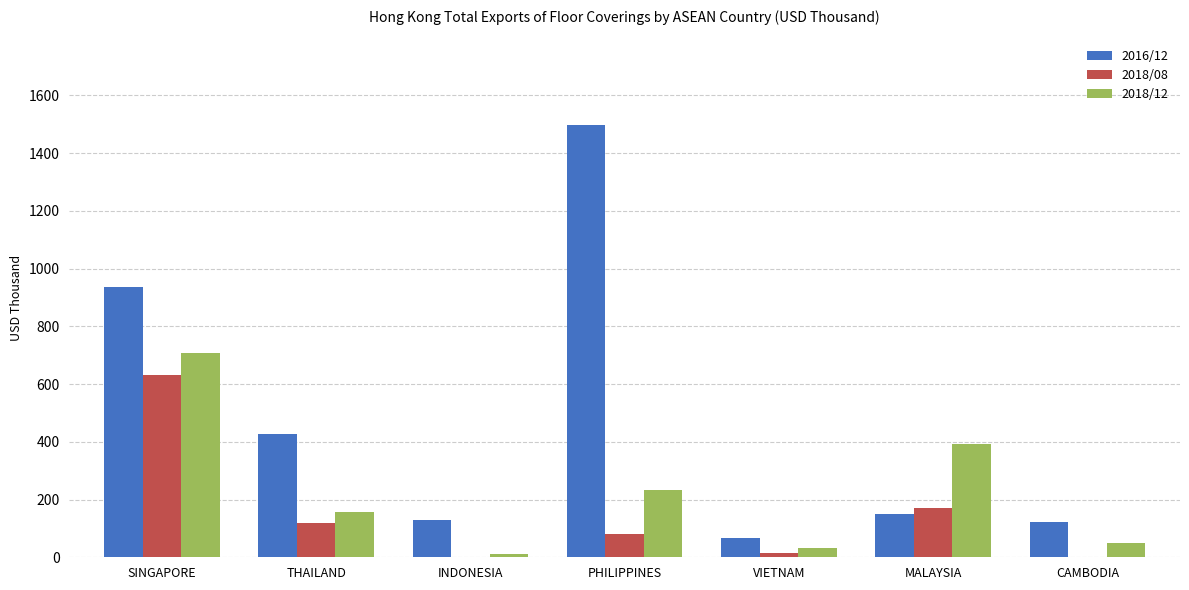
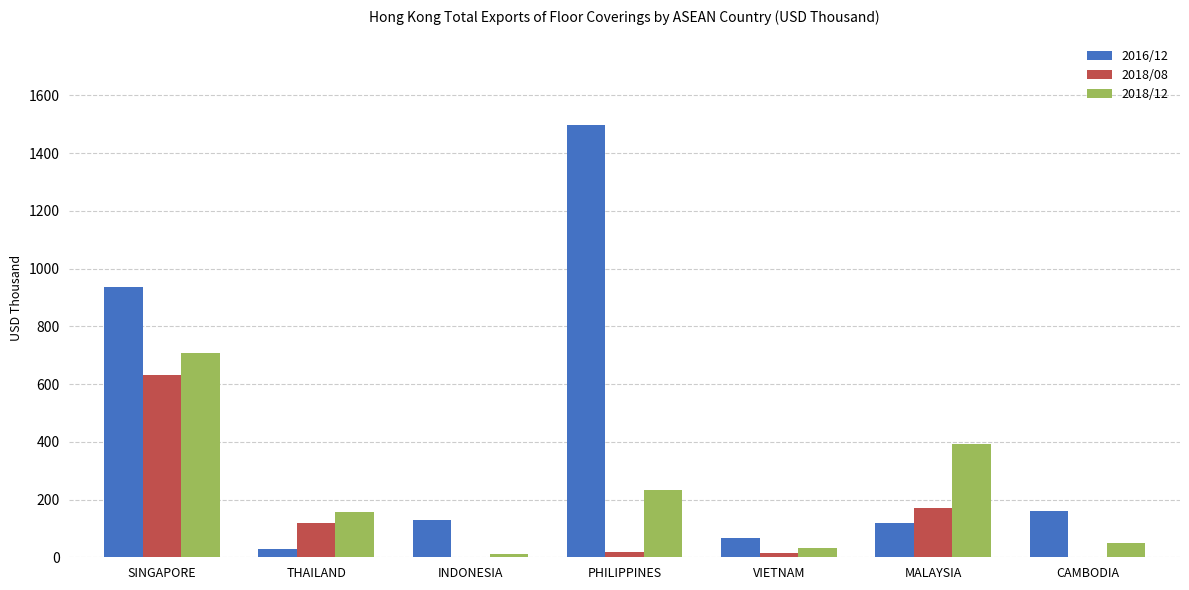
2016/12, THAILAND: 430 -> 30
2018/08, PHILIPPINES: 80 -> 20
2016/12, MALAYSIA: 150 -> 120
2016/12, CAMBODIA: 120 -> 160
